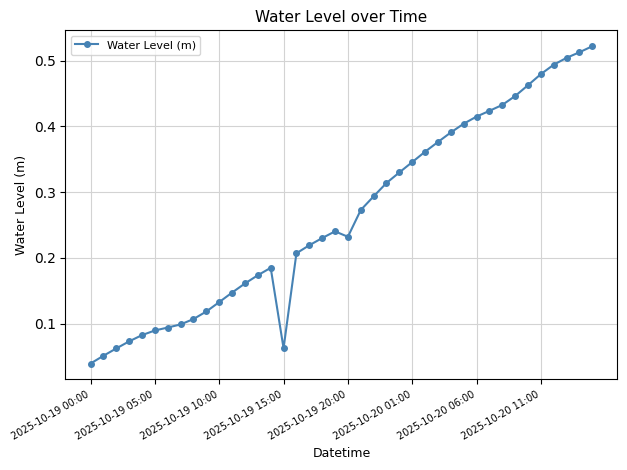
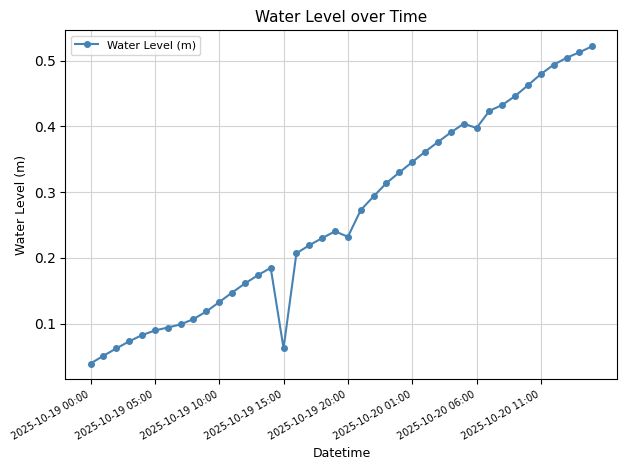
2025-10-20 06:00: 0.41 -> 0.40
